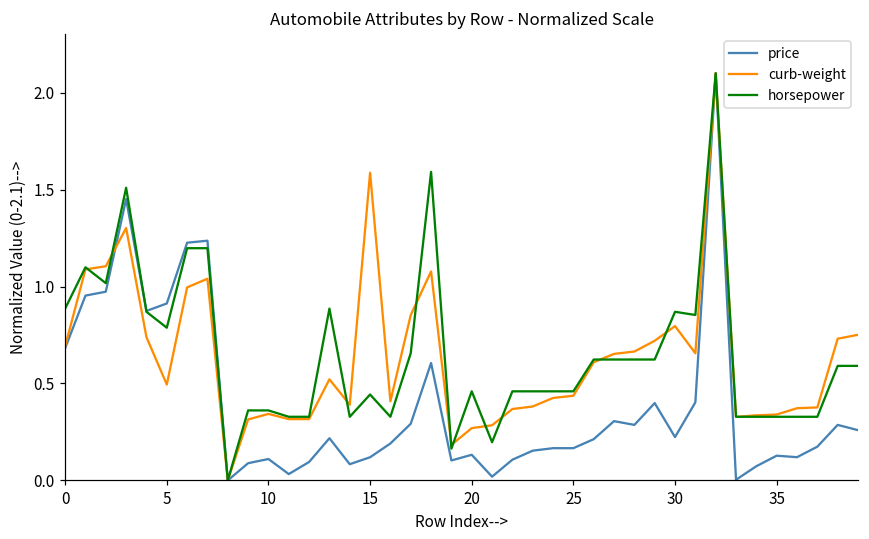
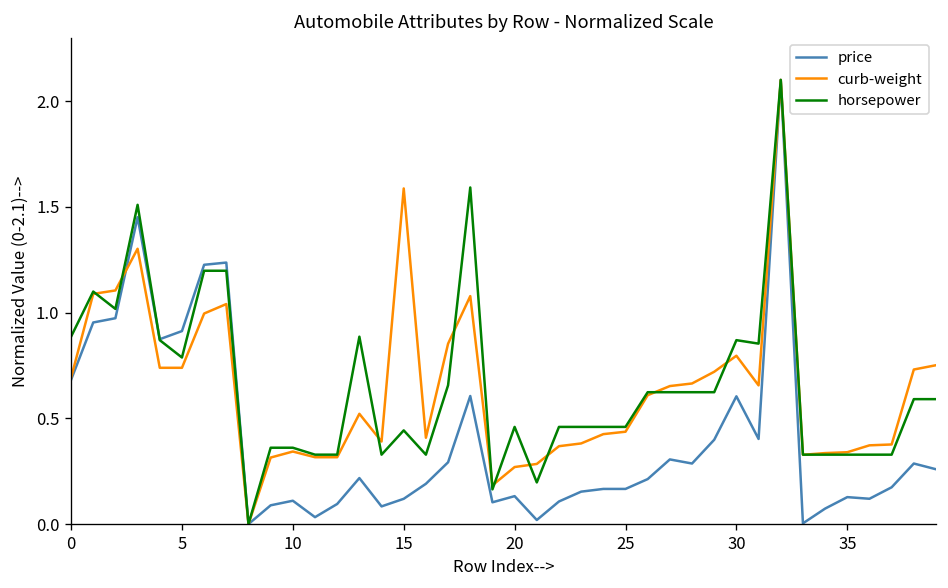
curb-weight, 5: 0.49 -> 0.74
price, 30: 0.22 -> 0.60
